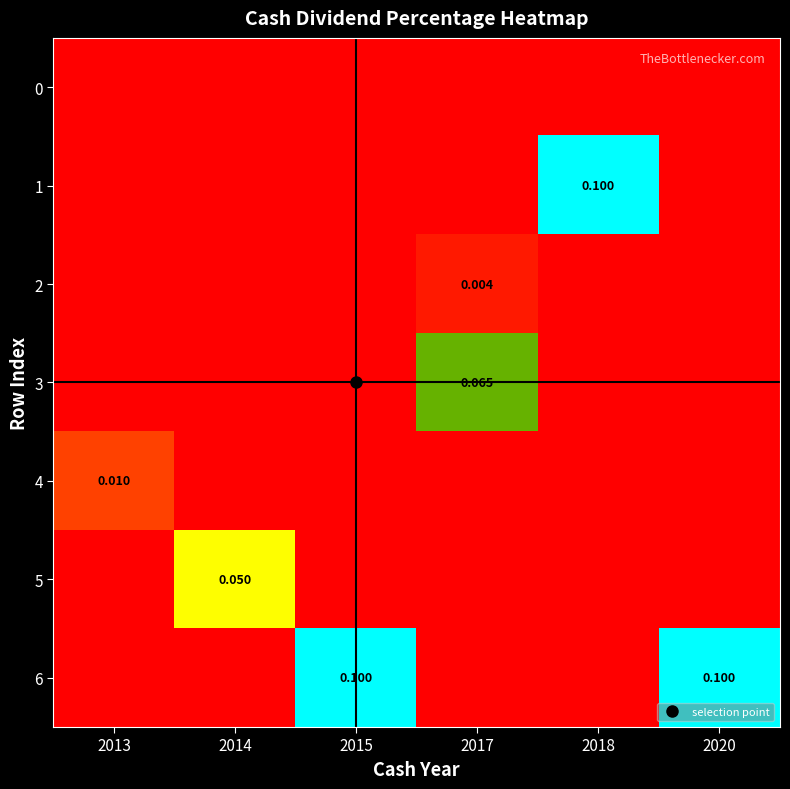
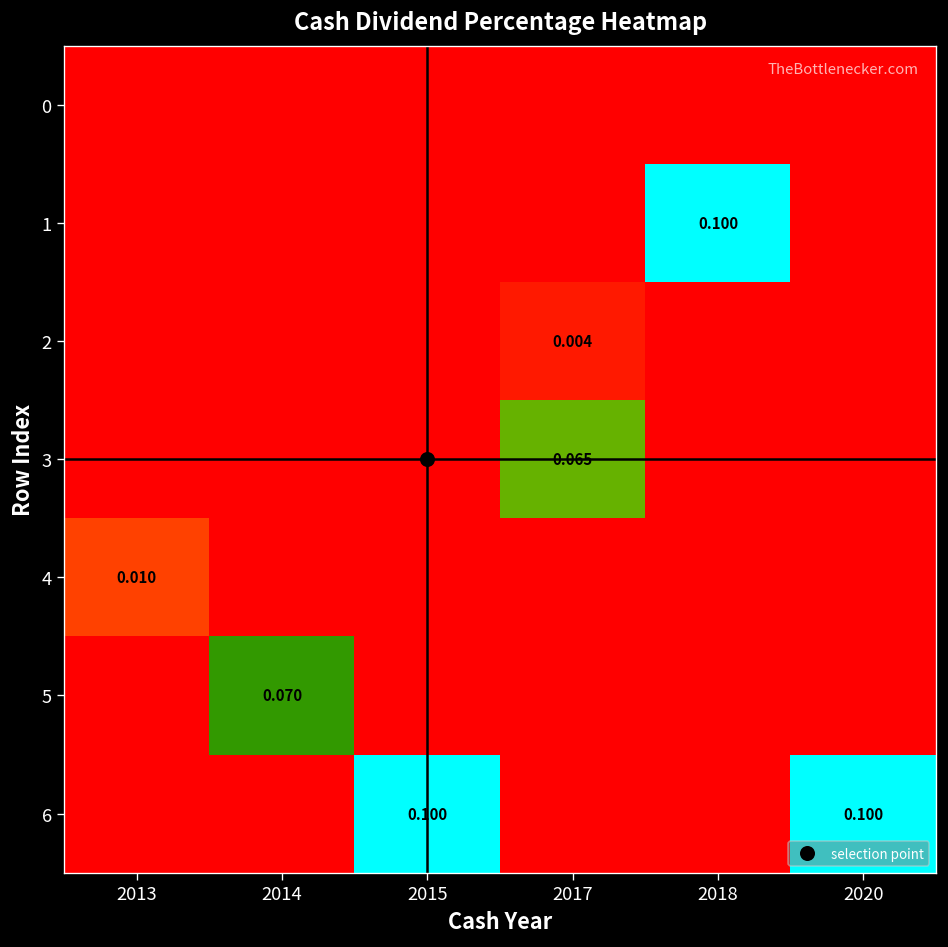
5, 2014: 0.050 -> 0.070
